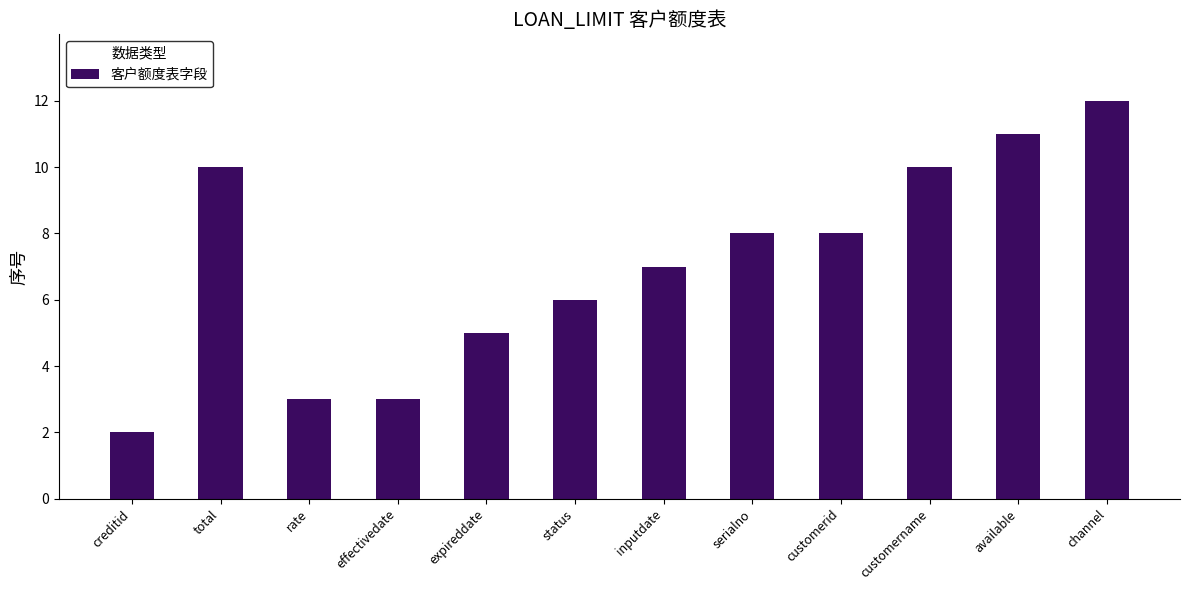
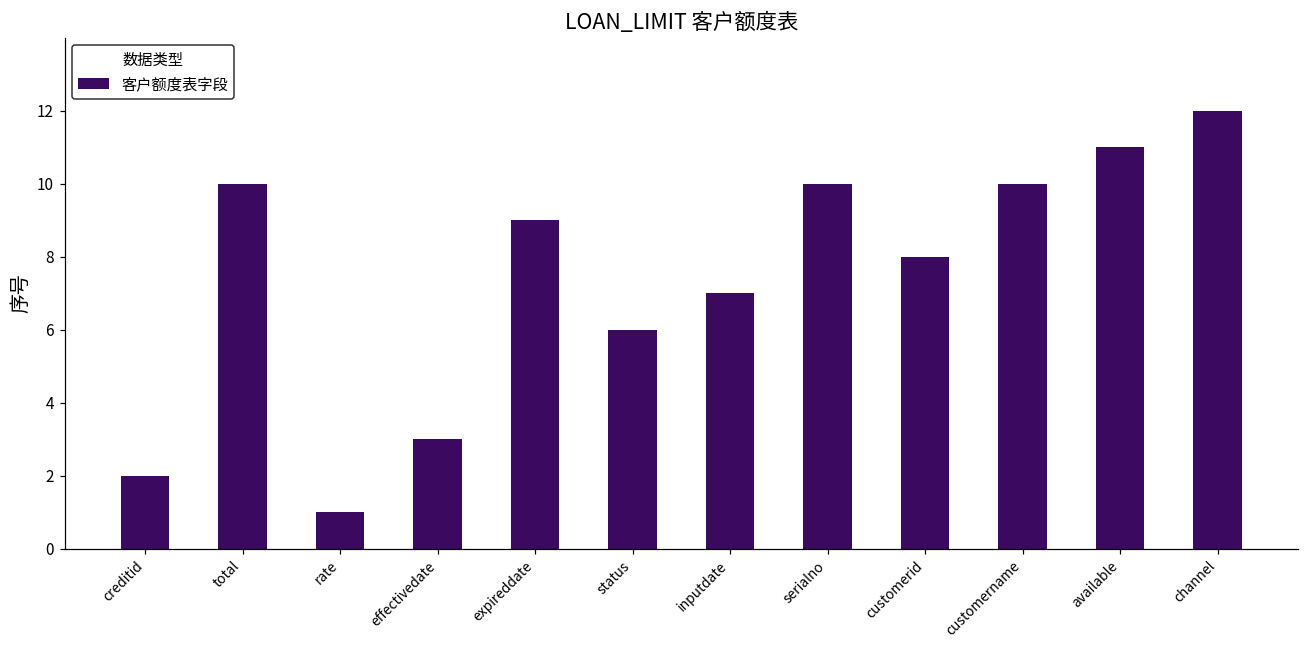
rate: 3 -> 1
expireddate: 5 -> 9
serialno: 8 -> 10
